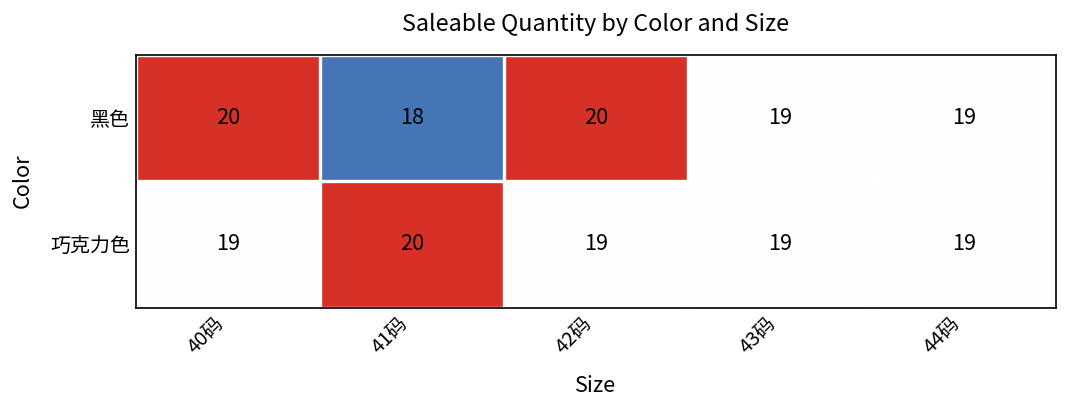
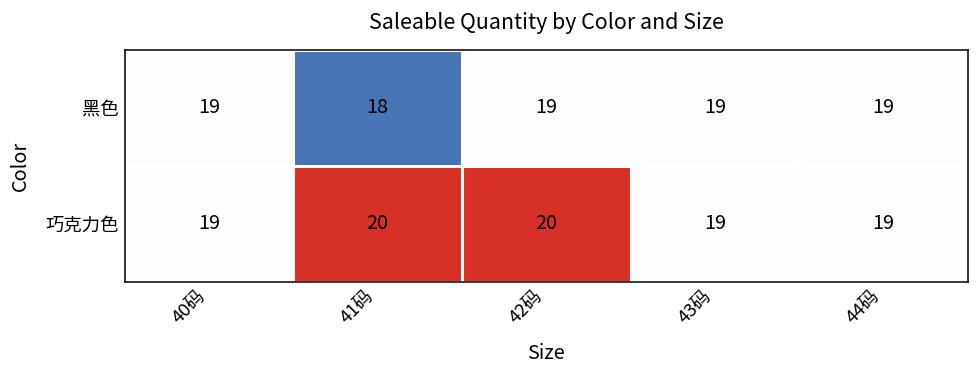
黑色, 40码: 20 -> 19
黑色, 42码: 20 -> 19
巧克力色, 42码: 19 -> 20
